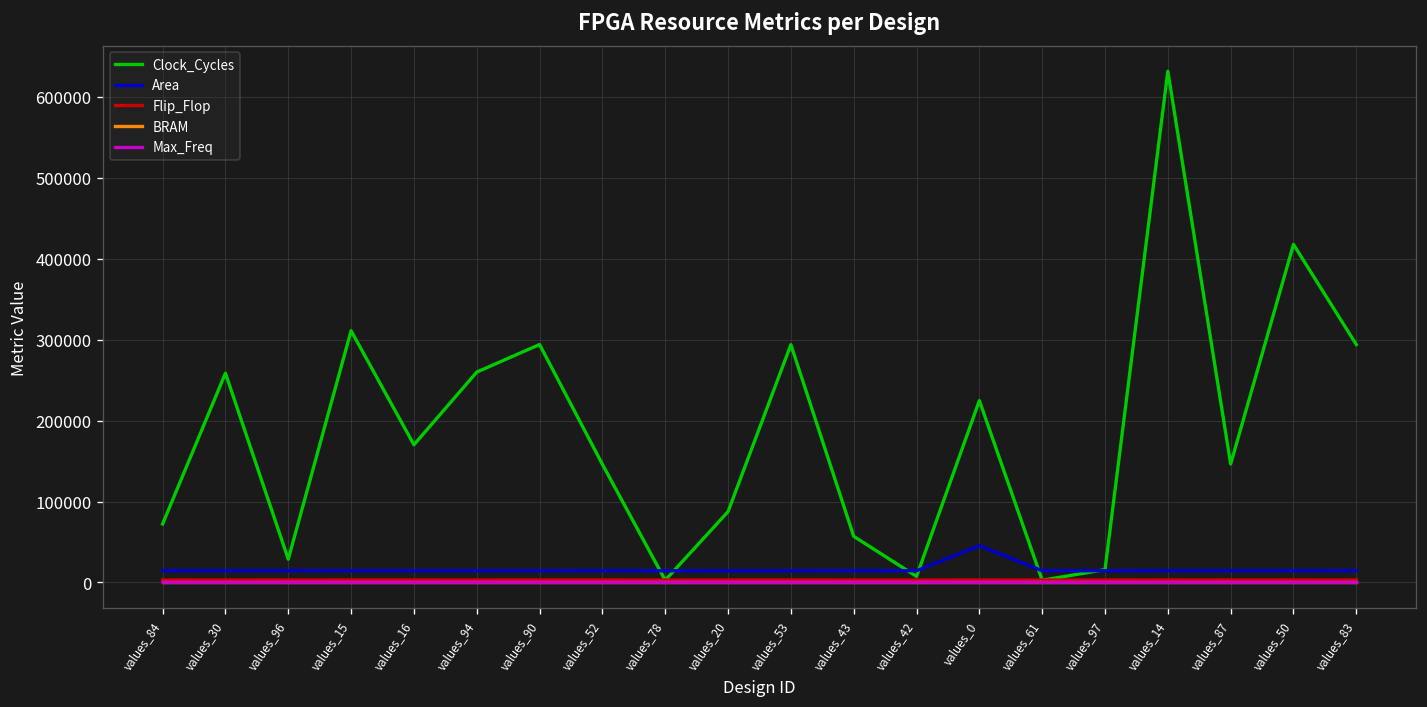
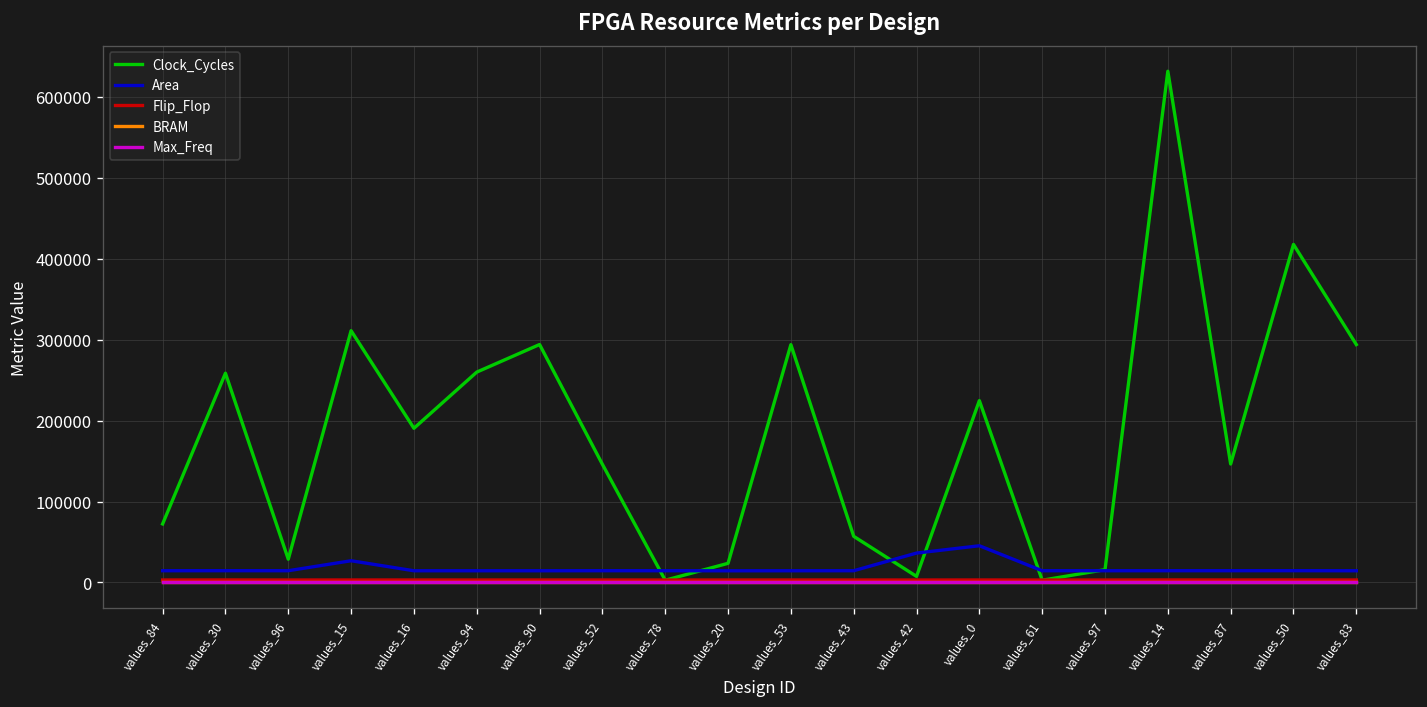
Area, values_15: 10000 -> 30000
Clock_Cycles, values_16: 170000 -> 190000
Clock_Cycles, values_20: 90000 -> 20000
Area, values_42: 10000 -> 40000
